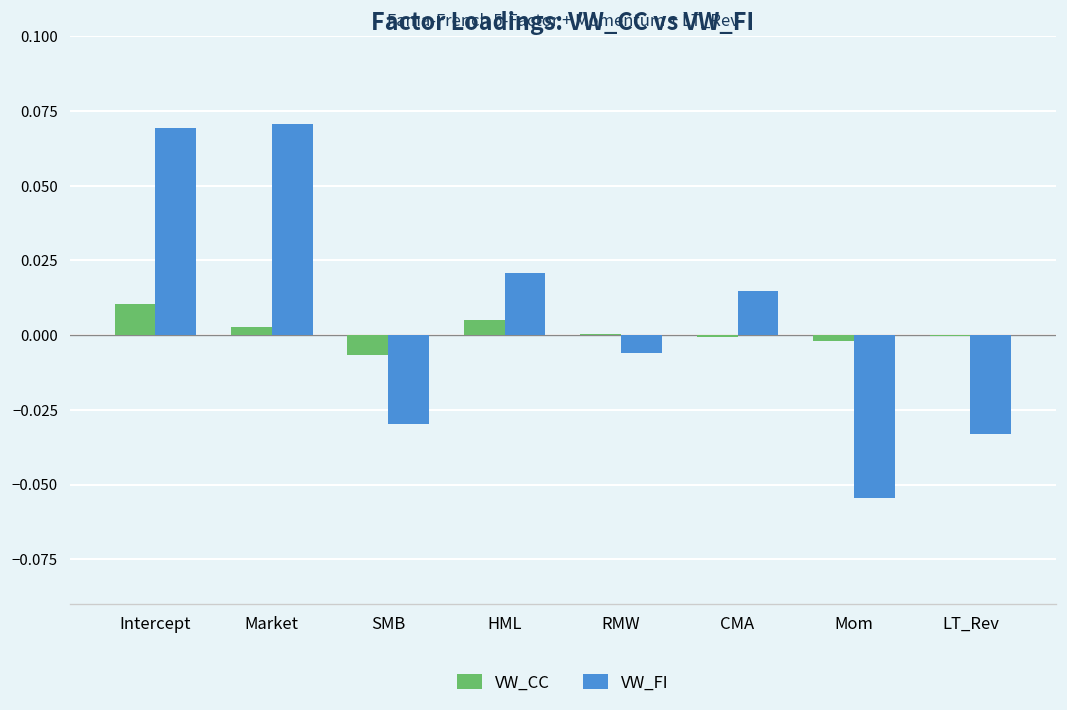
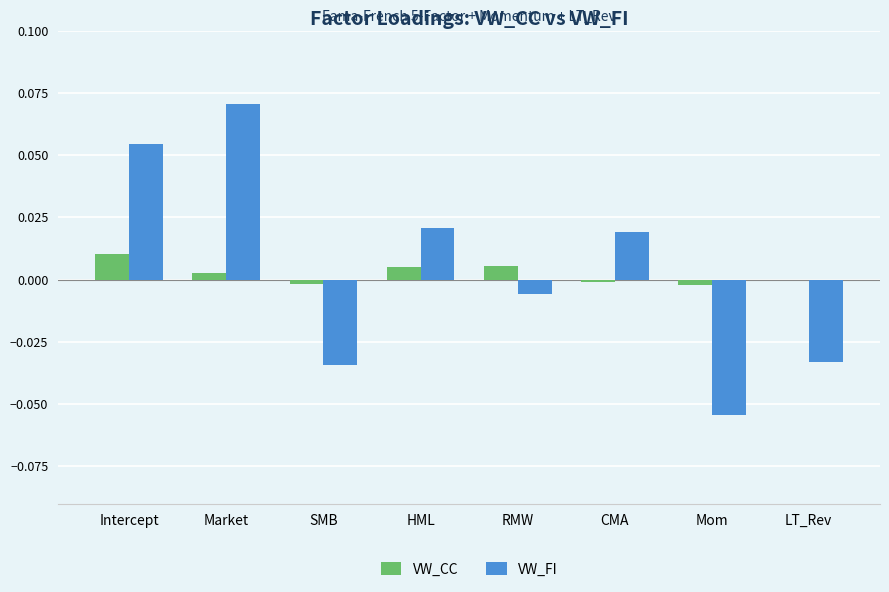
VW_FI, Intercept: 0.069 -> 0.054
VW_CC, SMB: -0.007 -> -0.002
VW_FI, SMB: -0.030 -> -0.034
VW_CC, RMW: 0.000 -> 0.005
VW_FI, CMA: 0.015 -> 0.019
